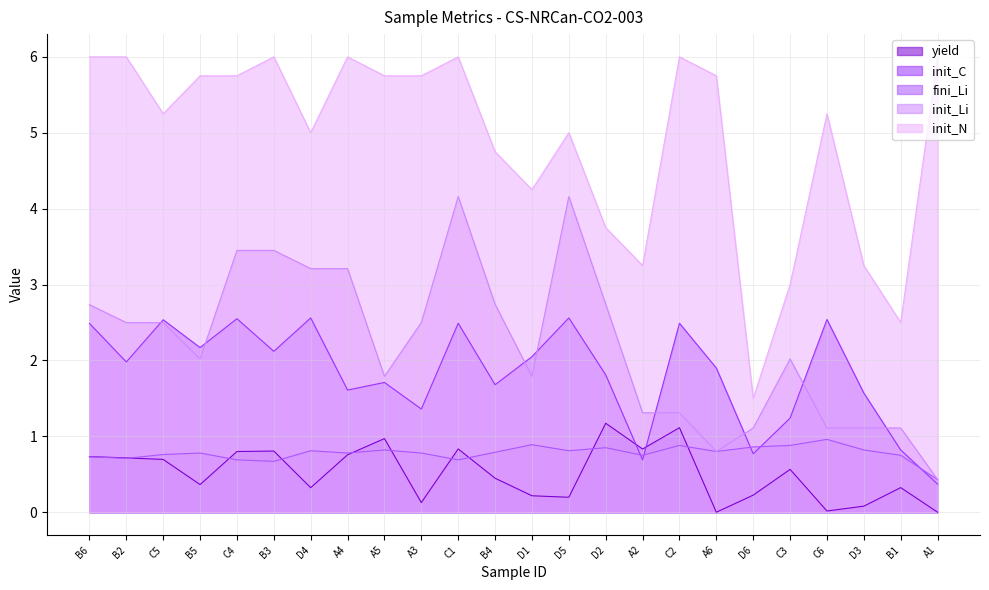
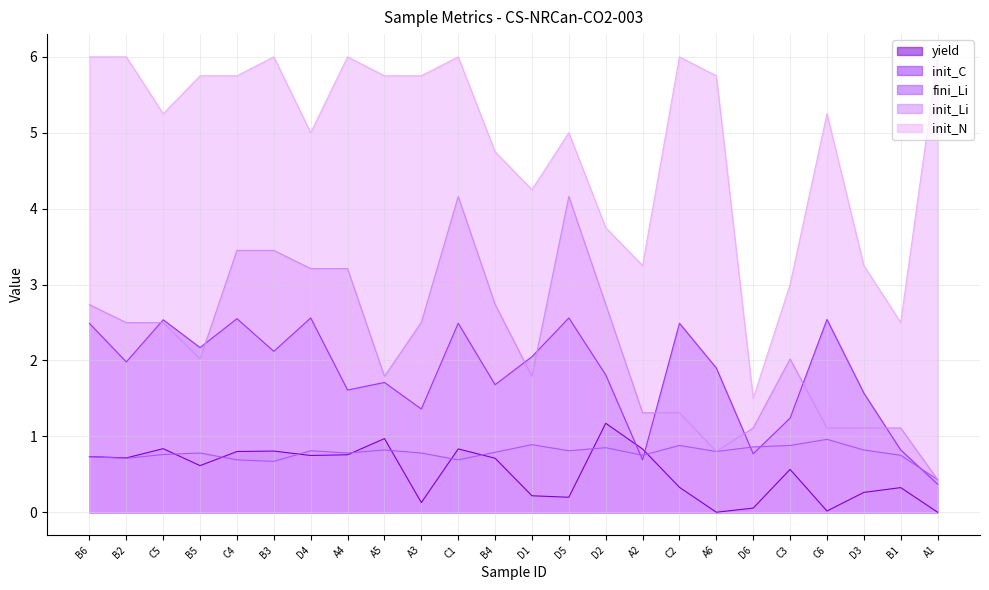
yield, C5: 0.7 -> 0.8
yield, B5: 0.4 -> 0.6
yield, D4: 0.3 -> 0.7
yield, B4: 0.4 -> 0.7
yield, C2: 1.1 -> 0.3
yield, D6: 0.2 -> 0.1
yield, D3: 0.1 -> 0.3
